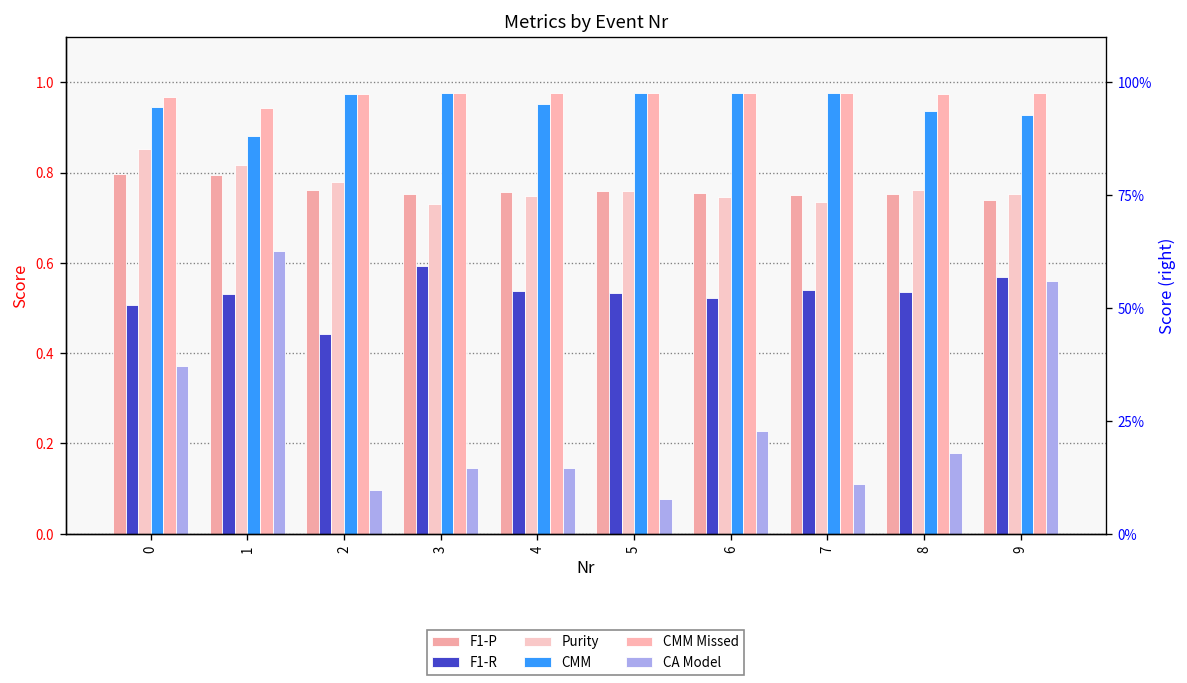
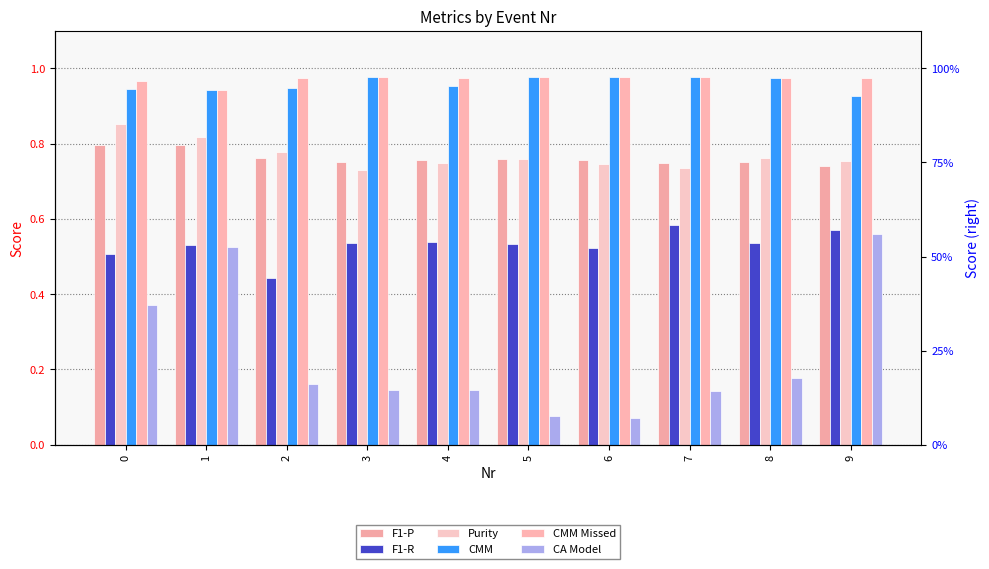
CMM, 1: 0.88 -> 0.94
CA Model, 1: 0.63 -> 0.53
CMM, 2: 0.97 -> 0.95
CA Model, 2: 0.10 -> 0.16
F1-R, 3: 0.59 -> 0.54
CA Model, 6: 0.23 -> 0.07
F1-R, 7: 0.54 -> 0.58
CA Model, 7: 0.11 -> 0.14
CMM, 8: 0.94 -> 0.98
